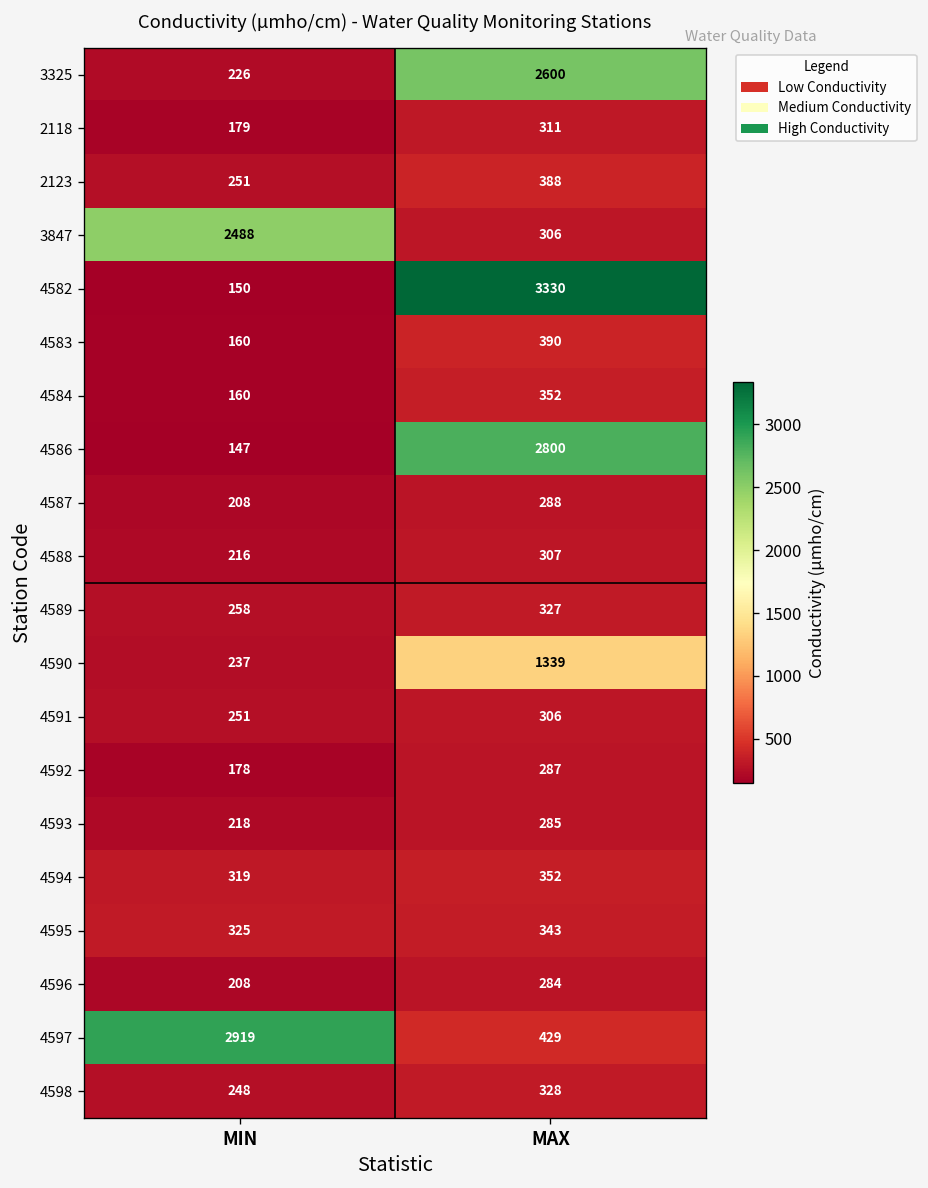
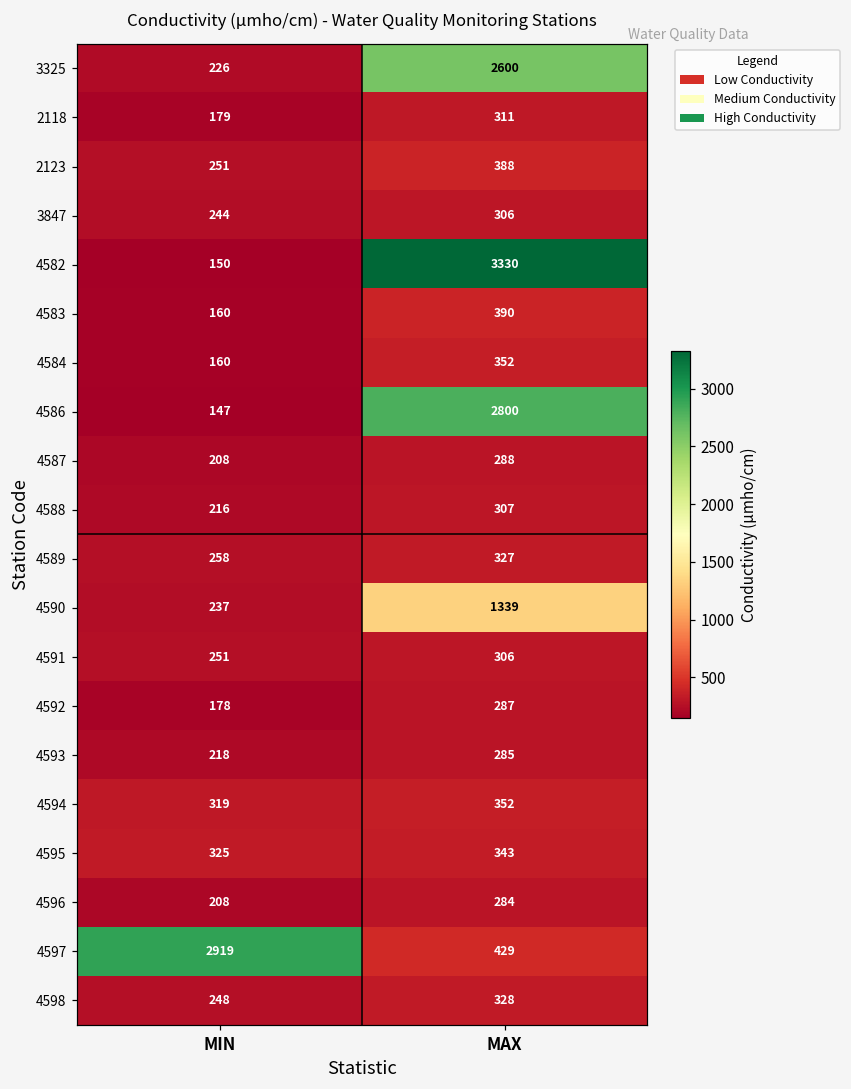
3847, MIN: 2488 -> 244
